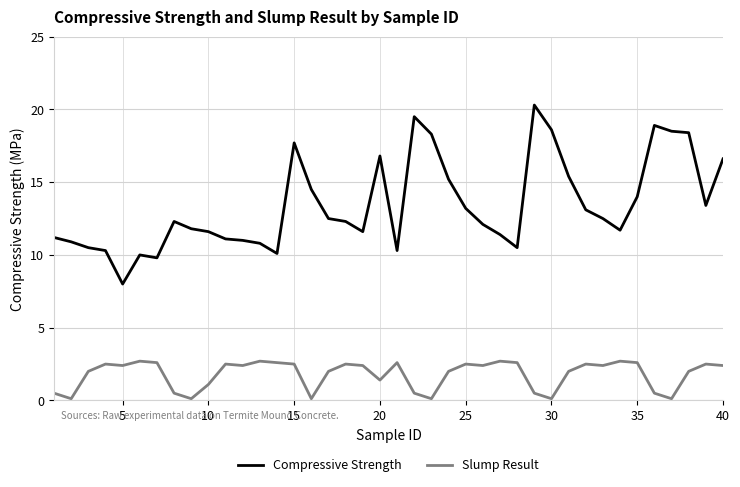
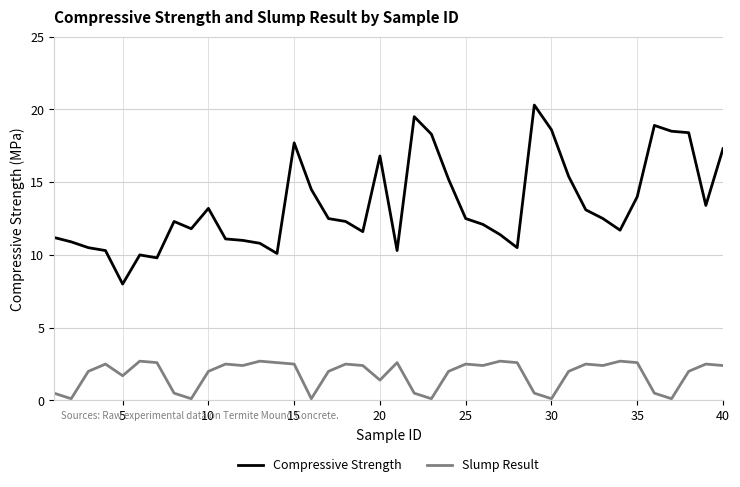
Slump Result, 5: 2.4 -> 1.7
Compressive Strength, 10: 11.6 -> 13.2
Slump Result, 10: 1.1 -> 2.0
Compressive Strength, 25: 13.2 -> 12.5
Compressive Strength, 40: 16.6 -> 17.3
